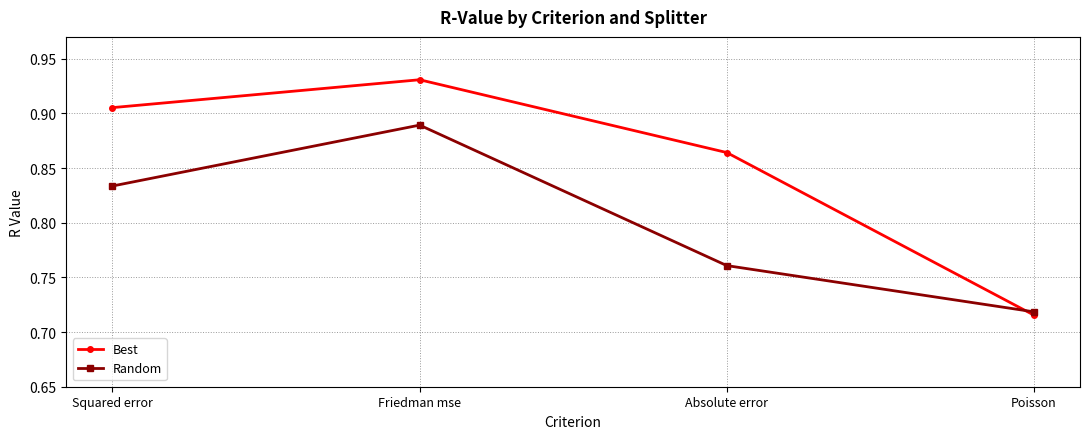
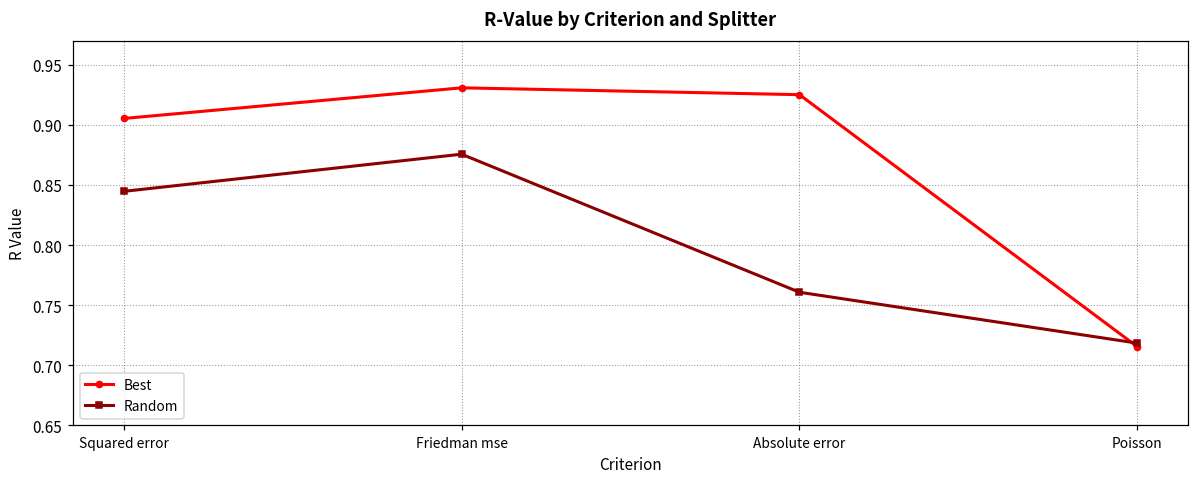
Random, Squared error: 0.834 -> 0.845
Random, Friedman mse: 0.889 -> 0.876
Best, Absolute error: 0.864 -> 0.925
